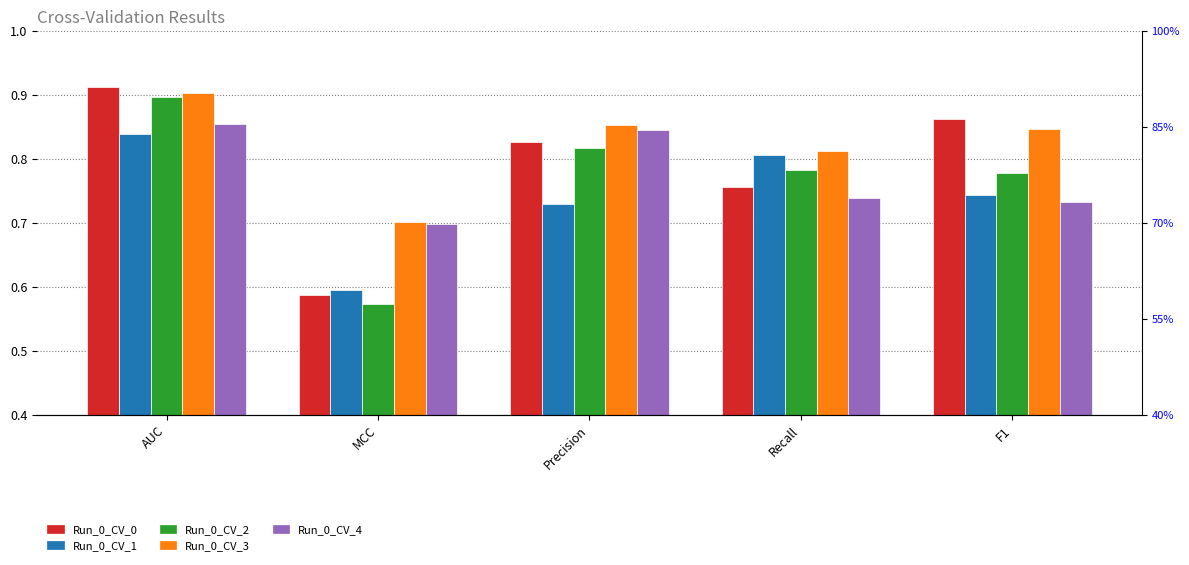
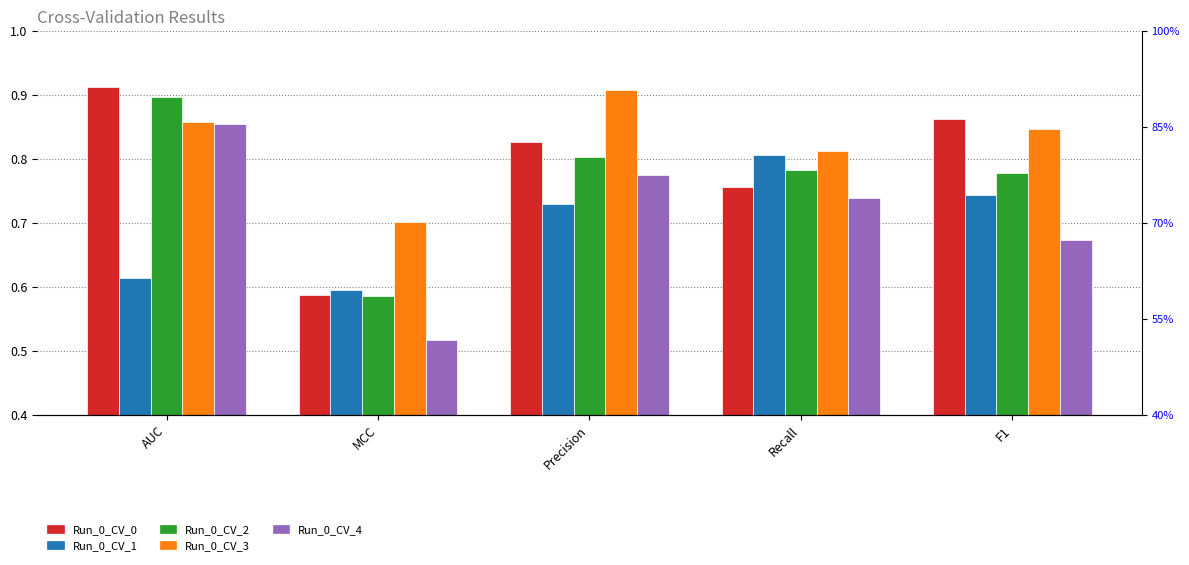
Run_0_CV_1, AUC: 0.84 -> 0.61
Run_0_CV_3, AUC: 0.90 -> 0.86
Run_0_CV_2, MCC: 0.57 -> 0.59
Run_0_CV_4, MCC: 0.70 -> 0.52
Run_0_CV_2, Precision: 0.82 -> 0.80
Run_0_CV_3, Precision: 0.85 -> 0.91
Run_0_CV_4, Precision: 0.85 -> 0.78
Run_0_CV_4, F1: 0.73 -> 0.67
